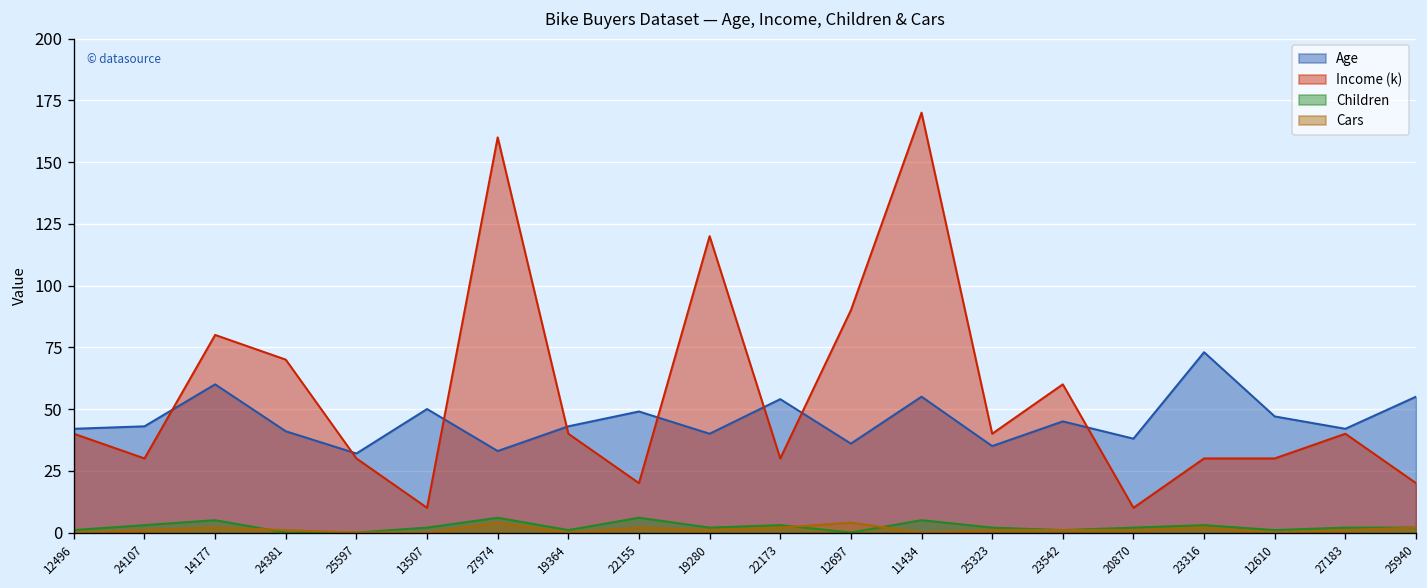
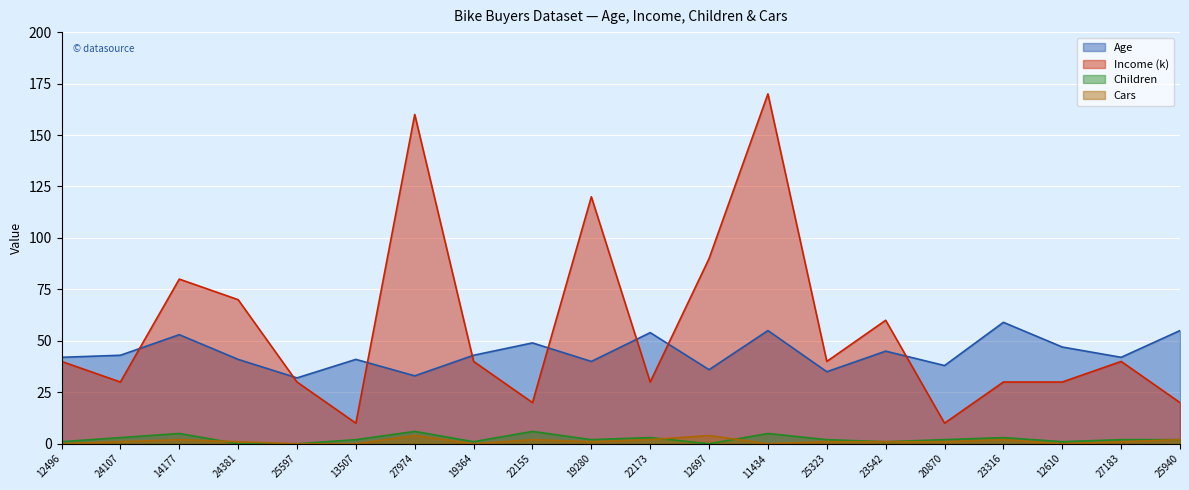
Age, 14177: 60 -> 53
Age, 13507: 50 -> 41
Age, 23316: 73 -> 59
